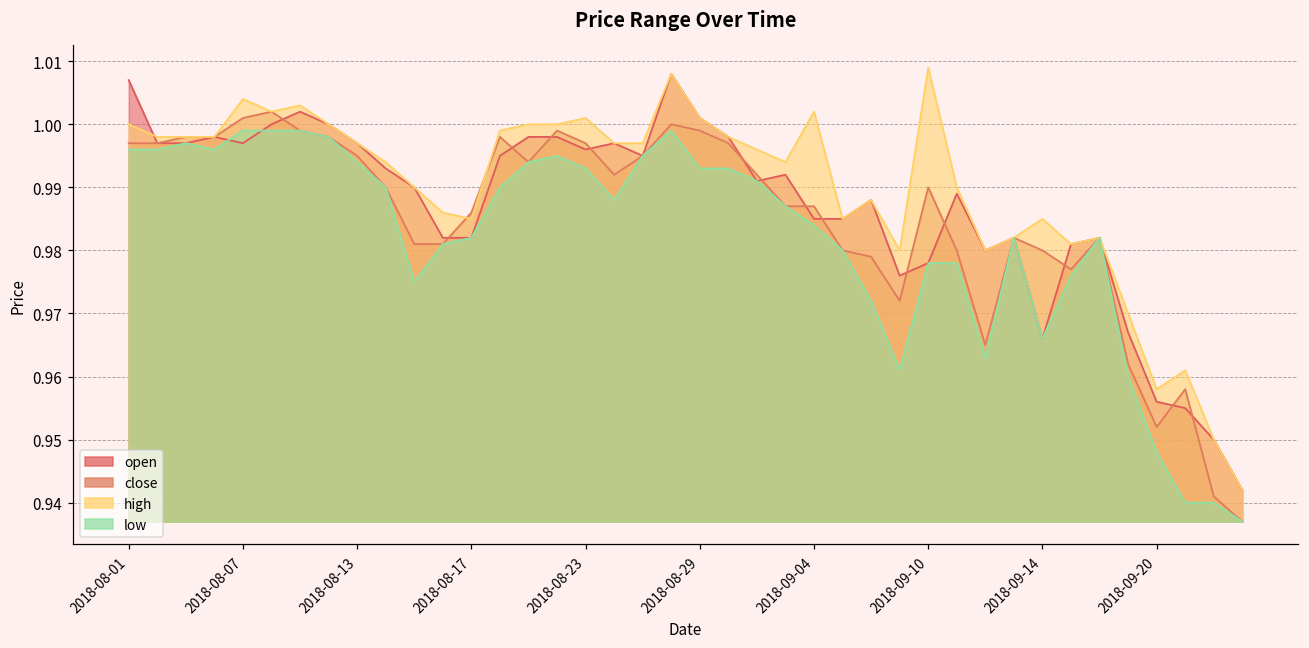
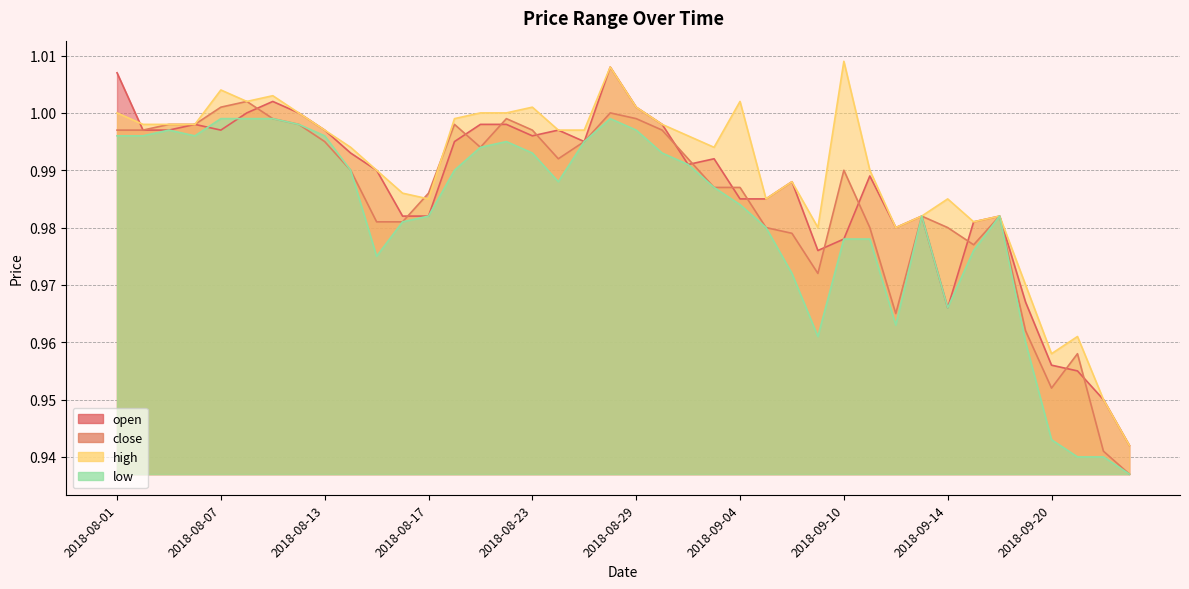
low, 2018-08-13: 0.994 -> 0.996
low, 2018-08-29: 0.993 -> 0.997
low, 2018-09-20: 0.948 -> 0.943
